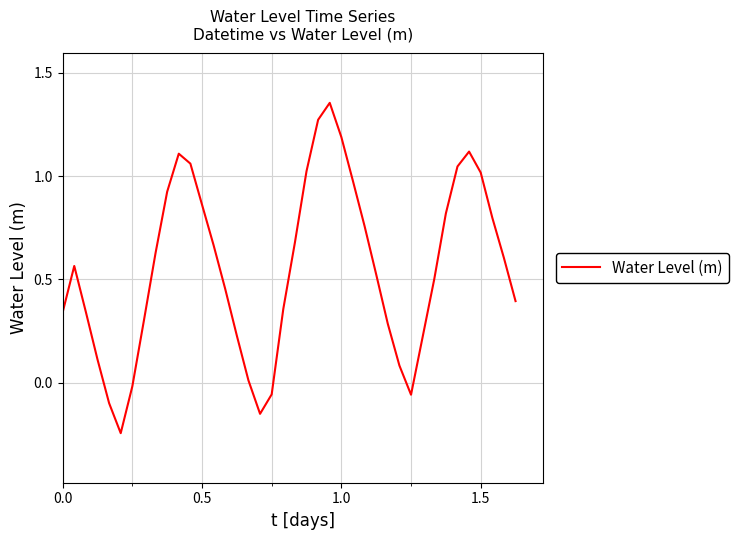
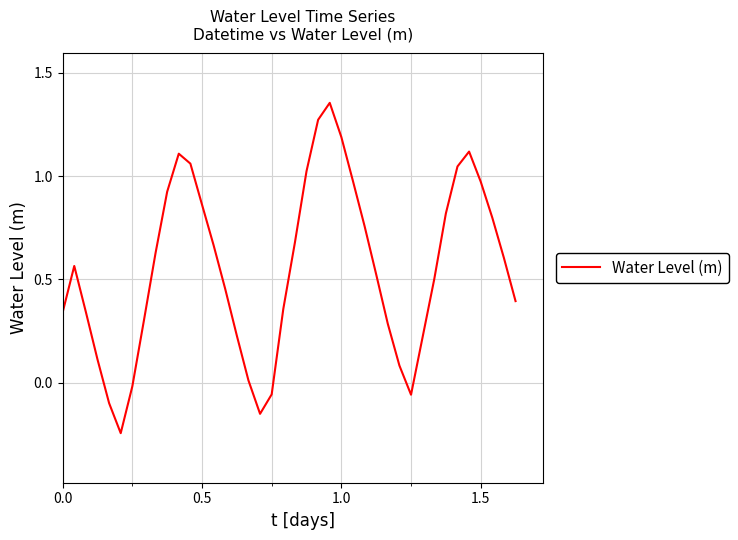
1.5: 1.02 -> 0.97
